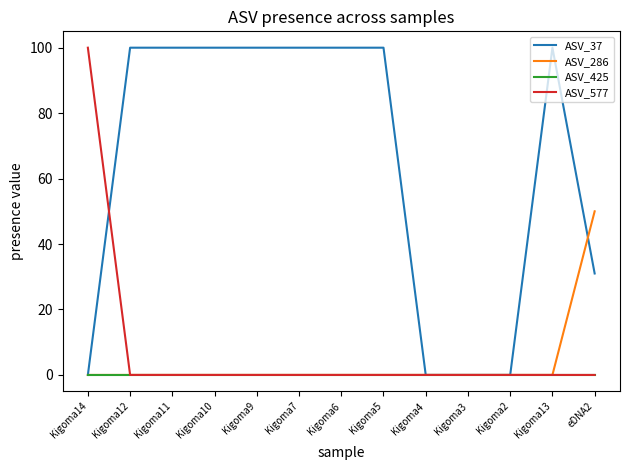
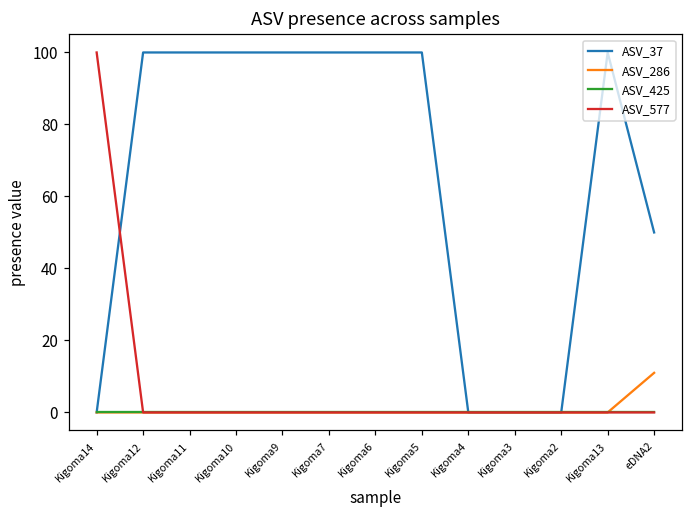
ASV_37, eDNA2: 31 -> 50
ASV_286, eDNA2: 50 -> 11
